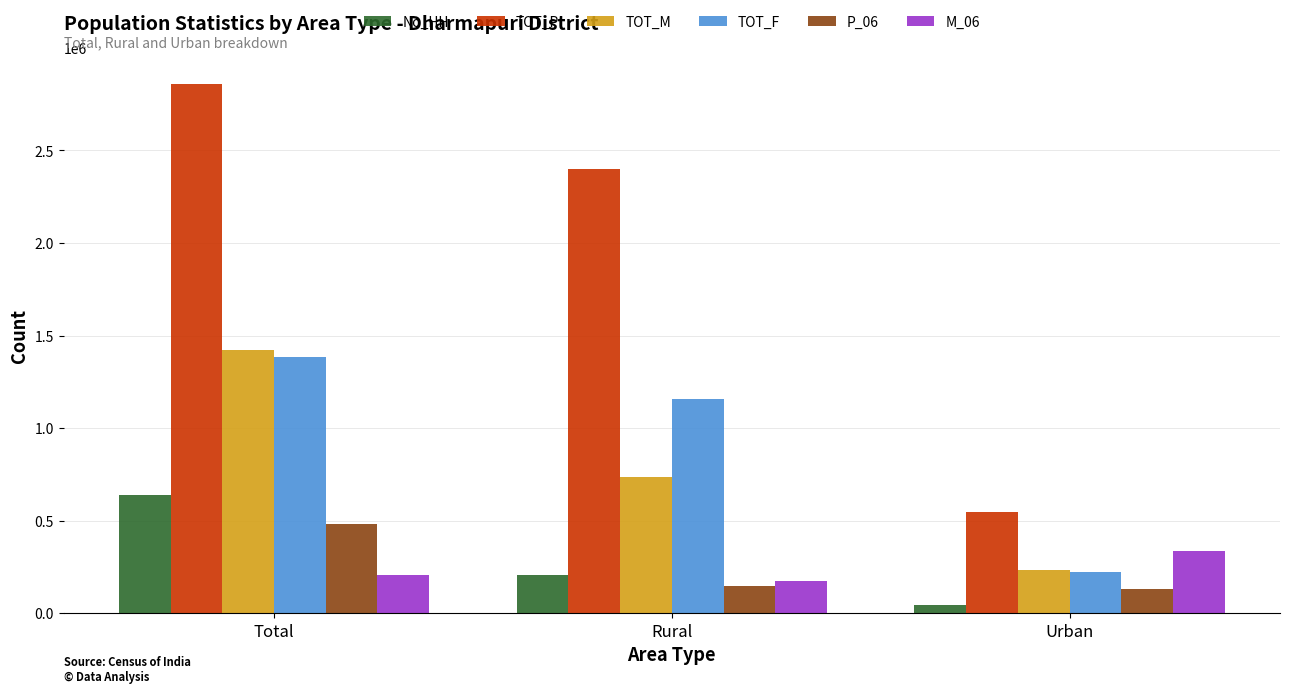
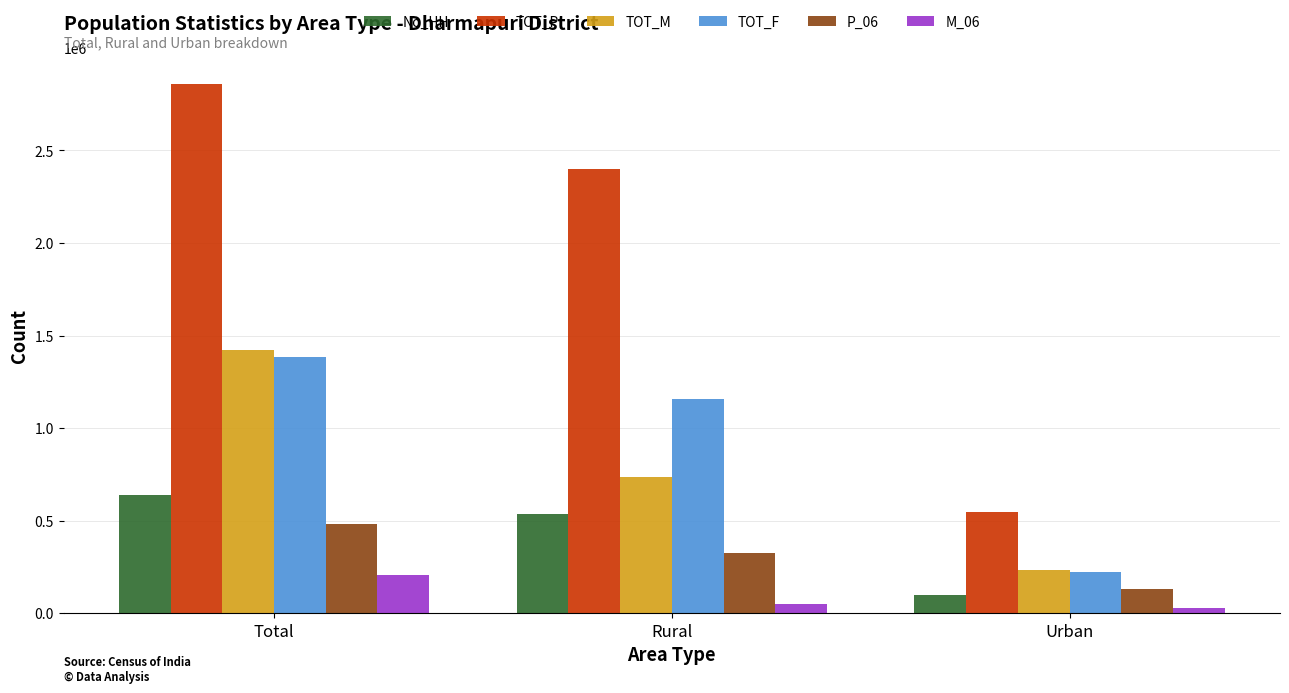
No_HH, Rural: 210000 -> 540000
P_06, Rural: 150000 -> 330000
M_06, Rural: 180000 -> 50000
No_HH, Urban: 50000 -> 100000
M_06, Urban: 340000 -> 30000
